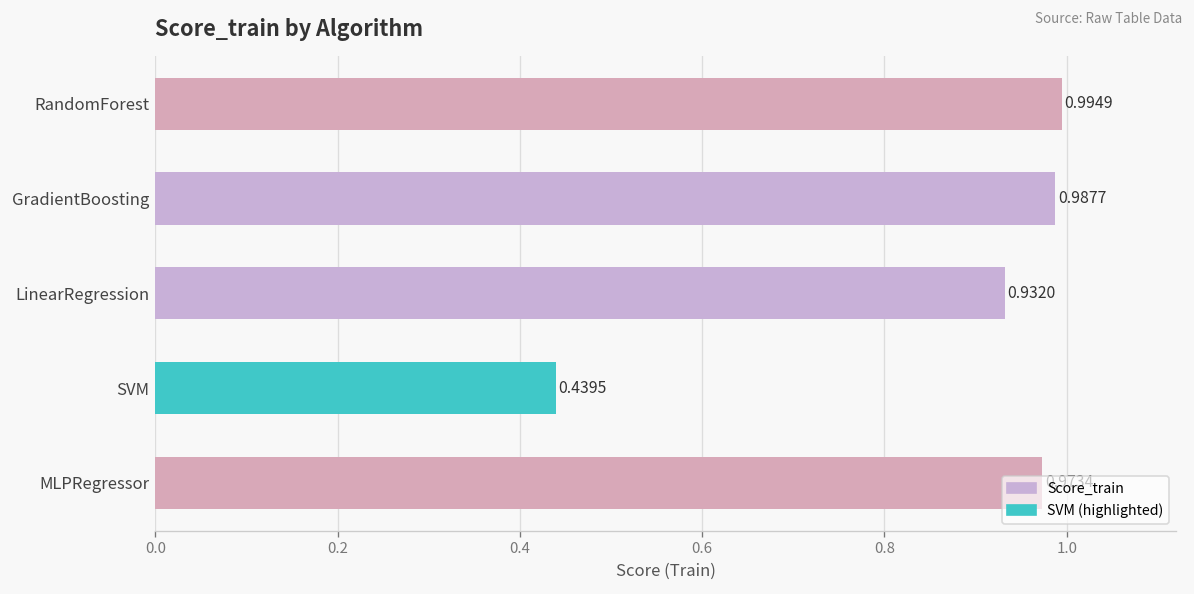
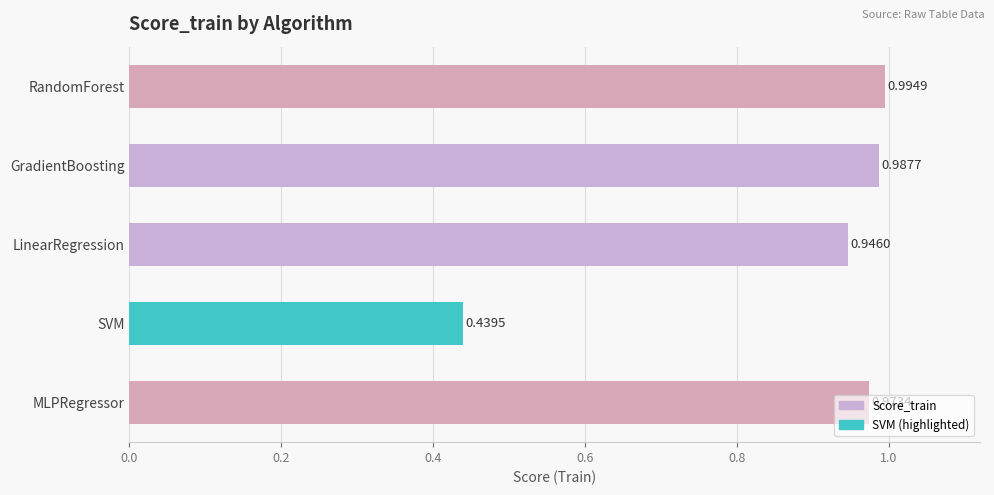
LinearRegression: 0.9320 -> 0.9460
